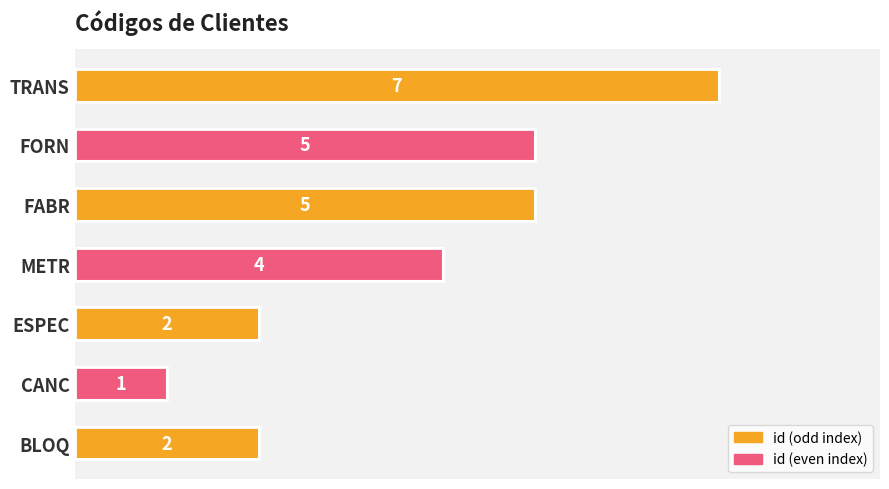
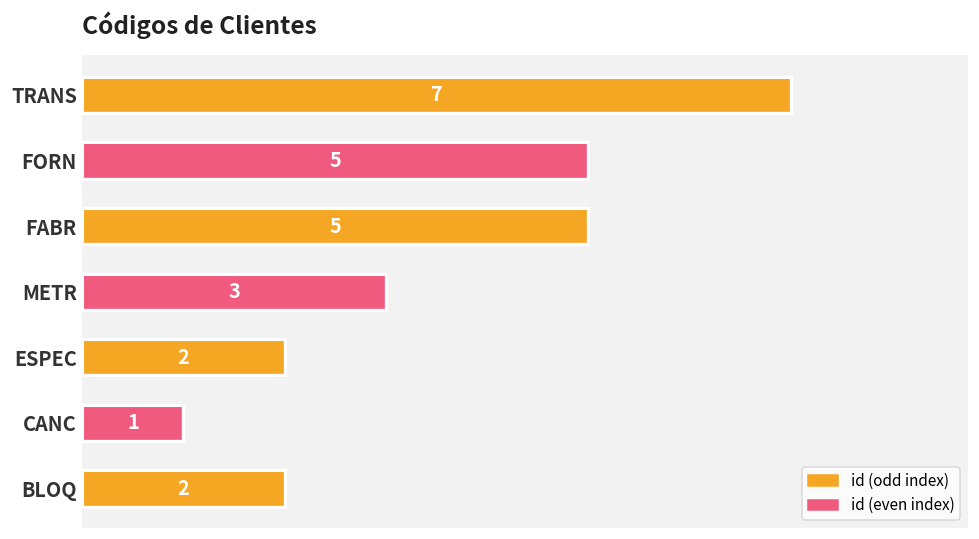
METR: 4 -> 3
